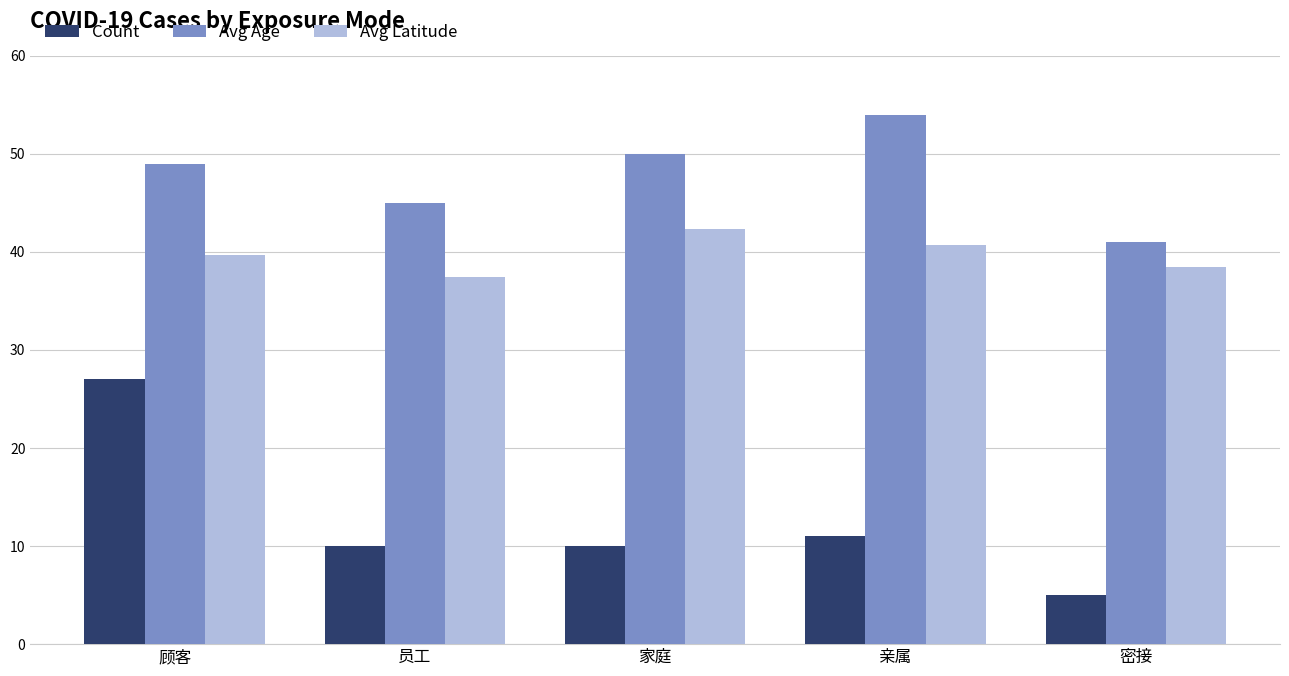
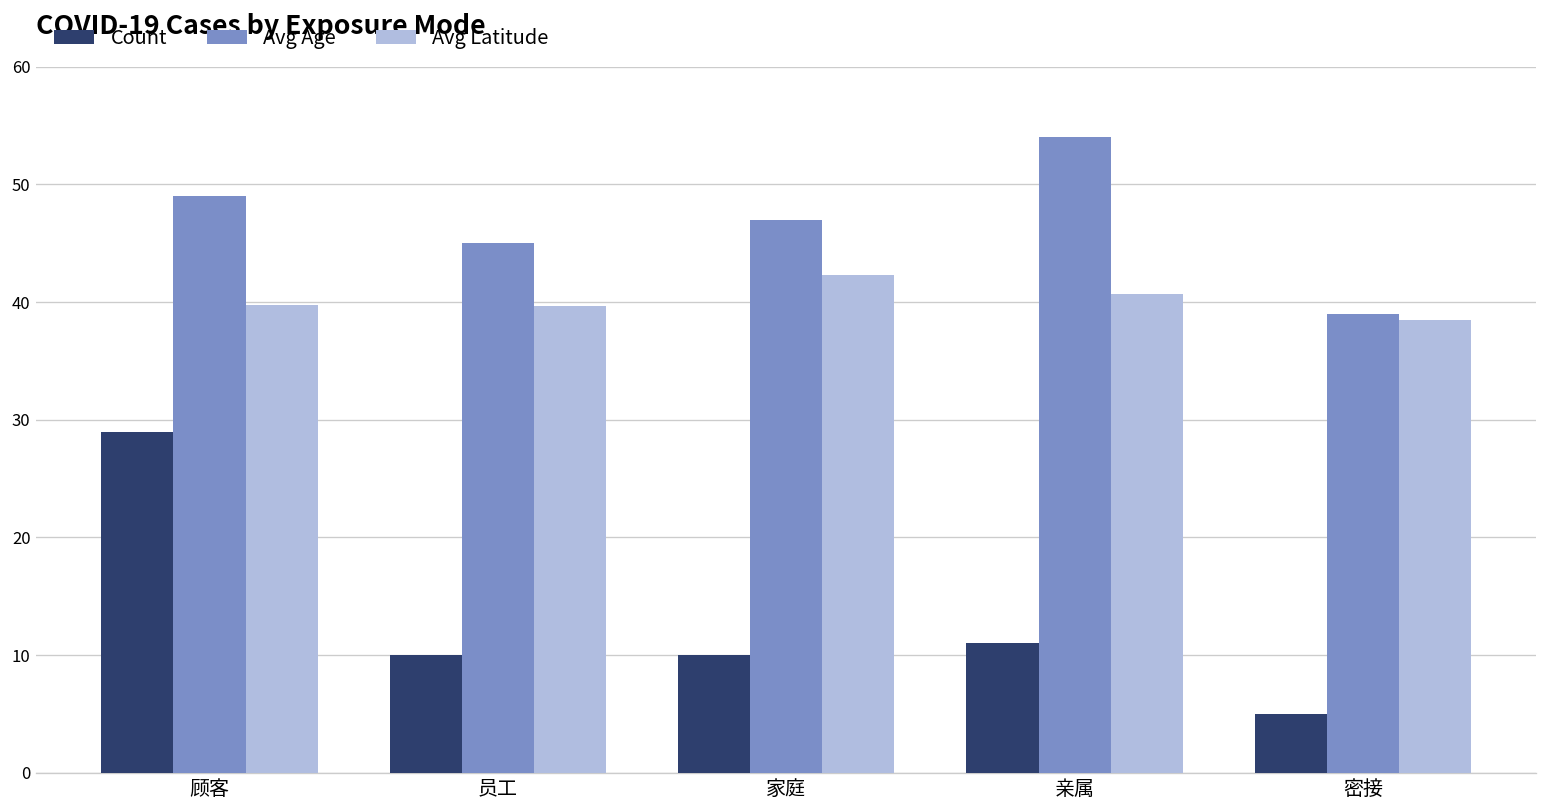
Count, 顾客: 27 -> 29
Avg Latitude, 员工: 37 -> 40
Avg Age, 家庭: 50 -> 47
Avg Age, 密接: 41 -> 39
